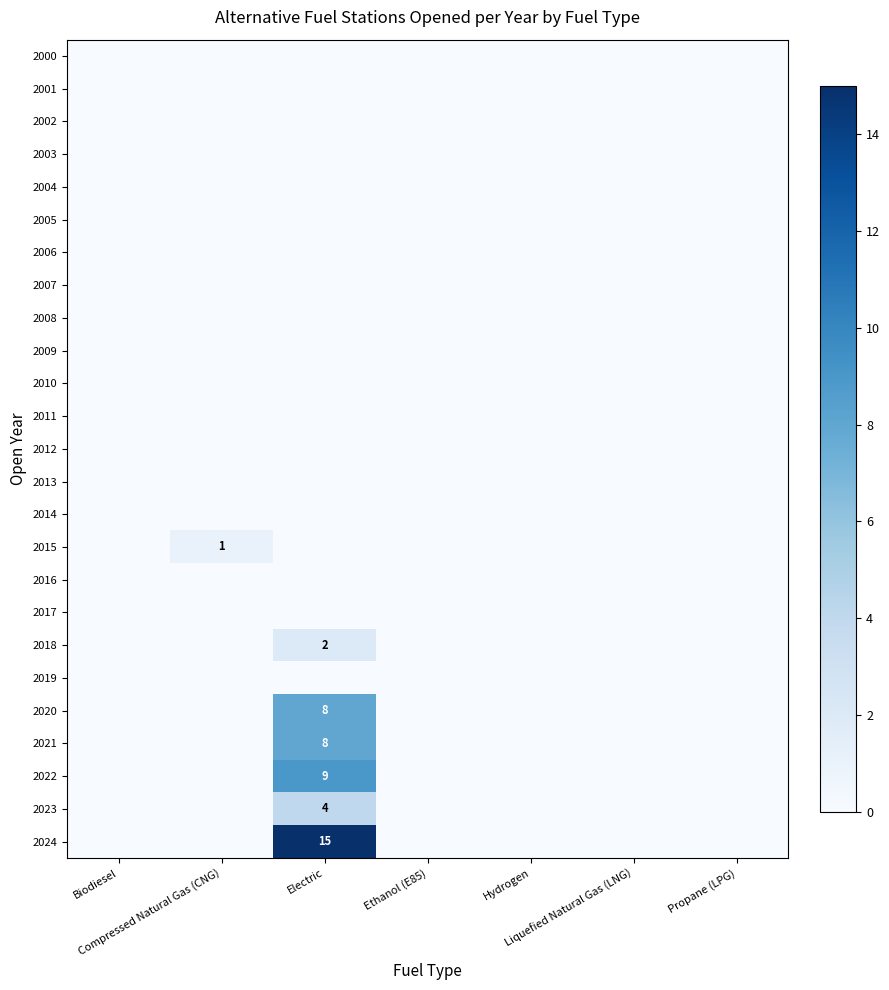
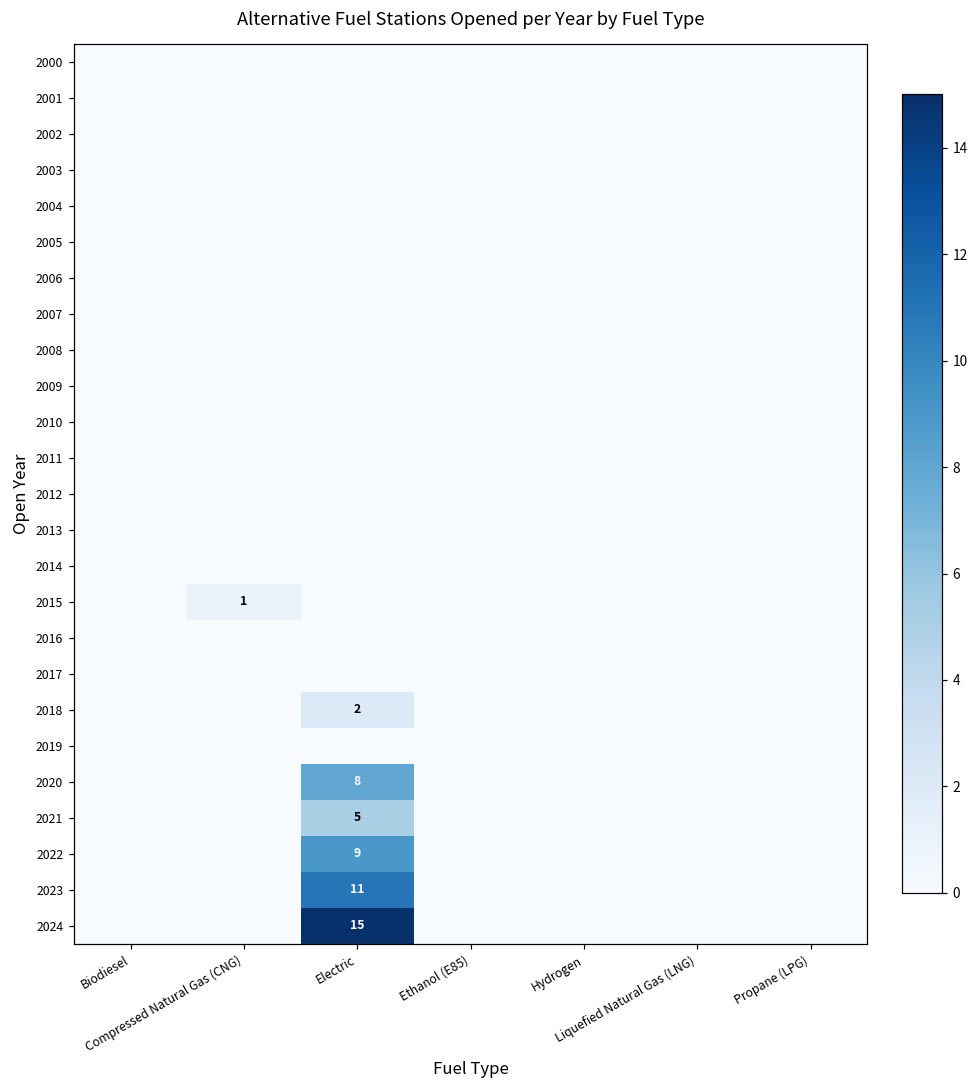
2021, Electric: 8 -> 5
2023, Electric: 4 -> 11
